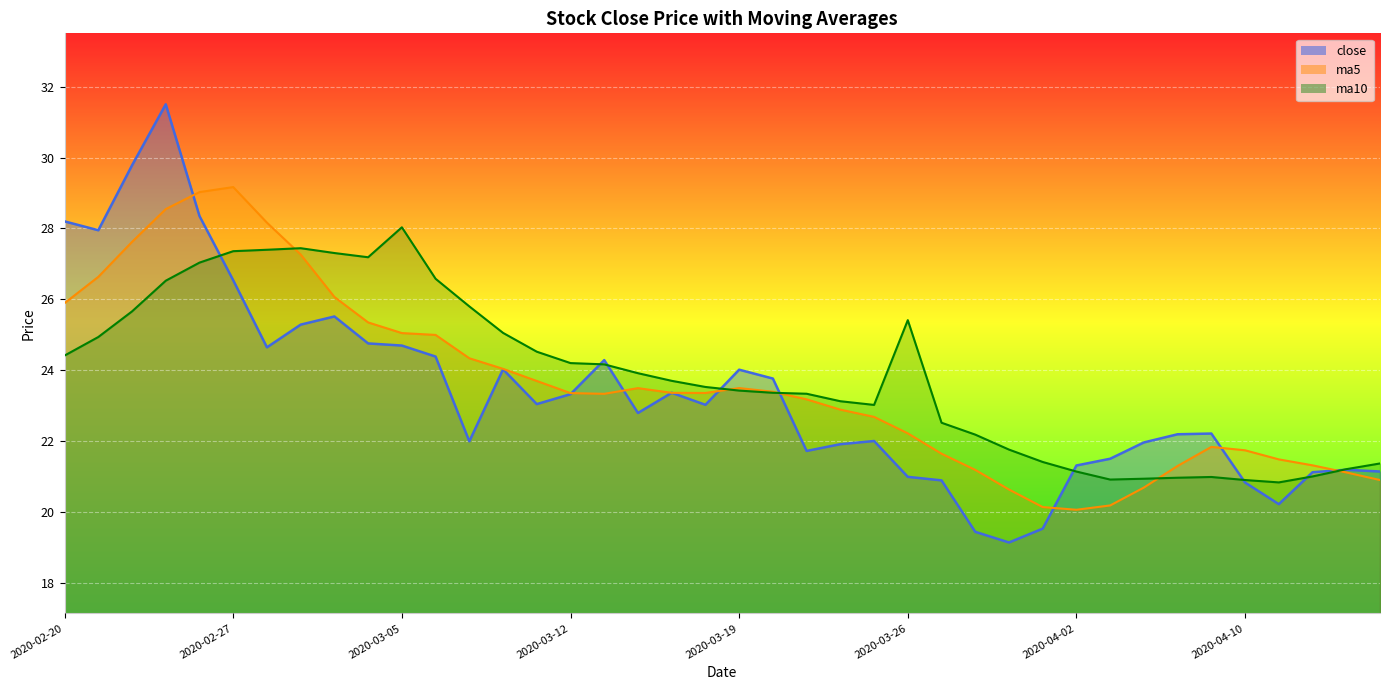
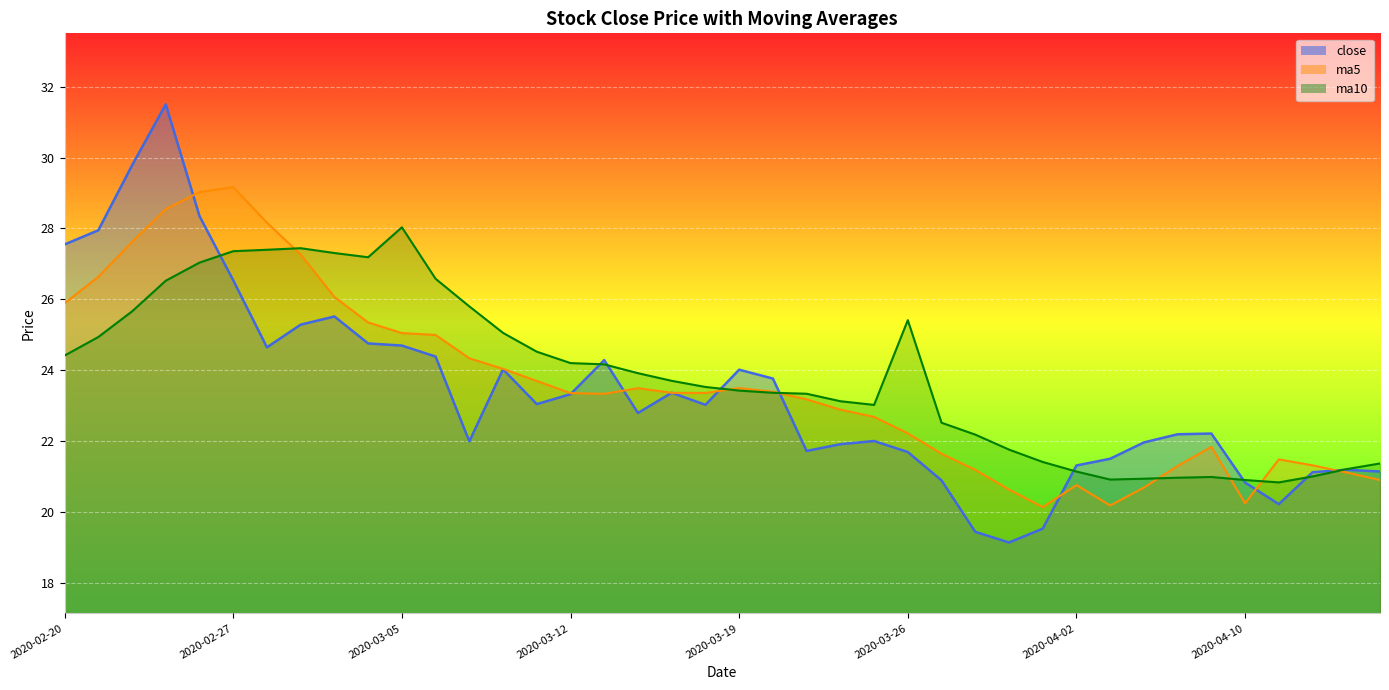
close, 2020-02-20: 28.2 -> 27.6
close, 2020-03-26: 21.0 -> 21.7
ma5, 2020-04-02: 20.1 -> 20.8
ma5, 2020-04-10: 21.7 -> 20.3
